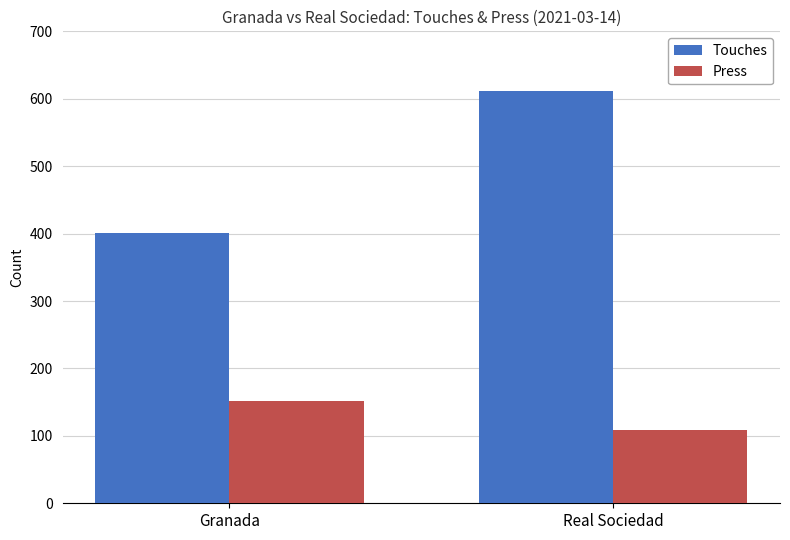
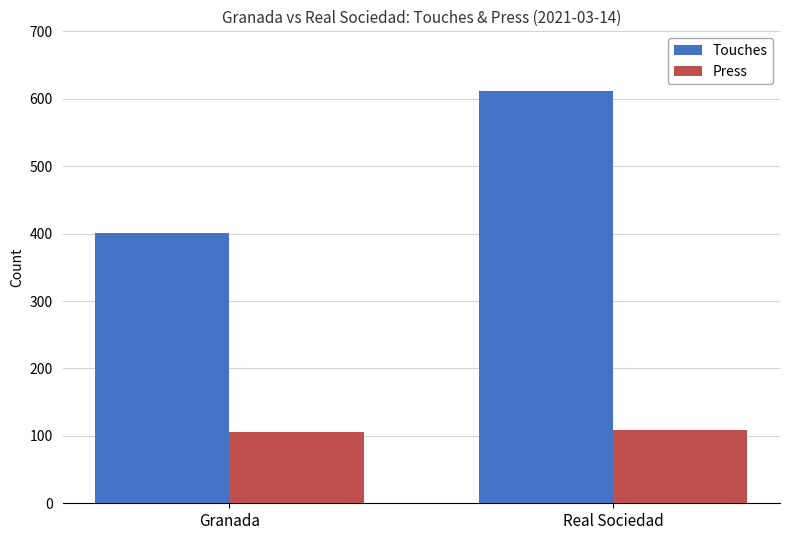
Press, Granada: 150 -> 110
